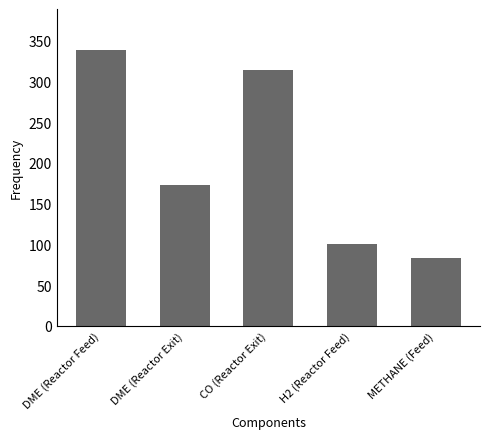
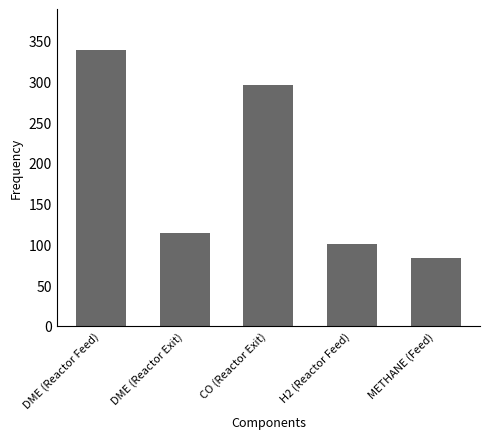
DME (Reactor Exit): 170 -> 110
CO (Reactor Exit): 310 -> 290
